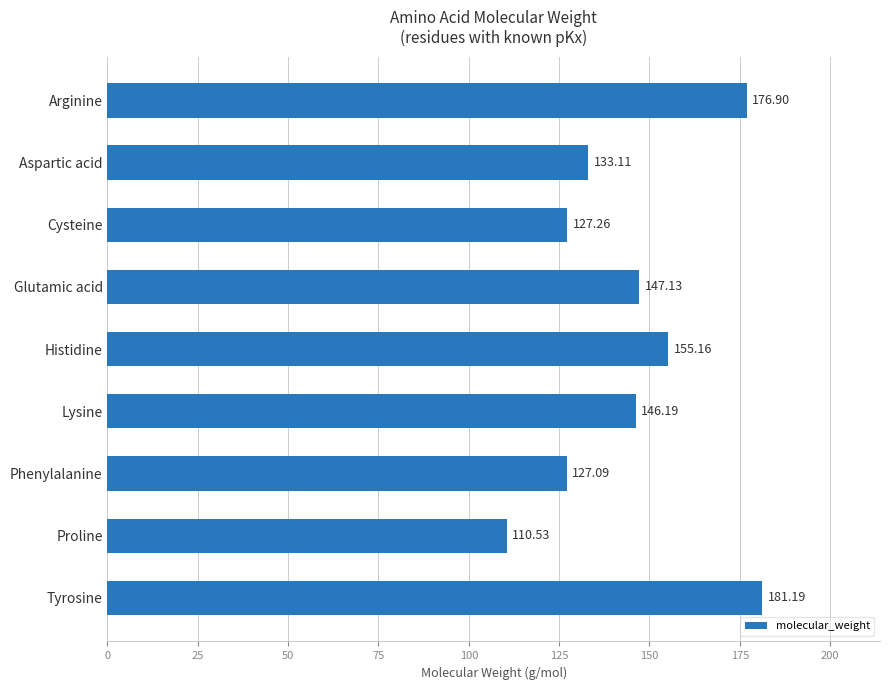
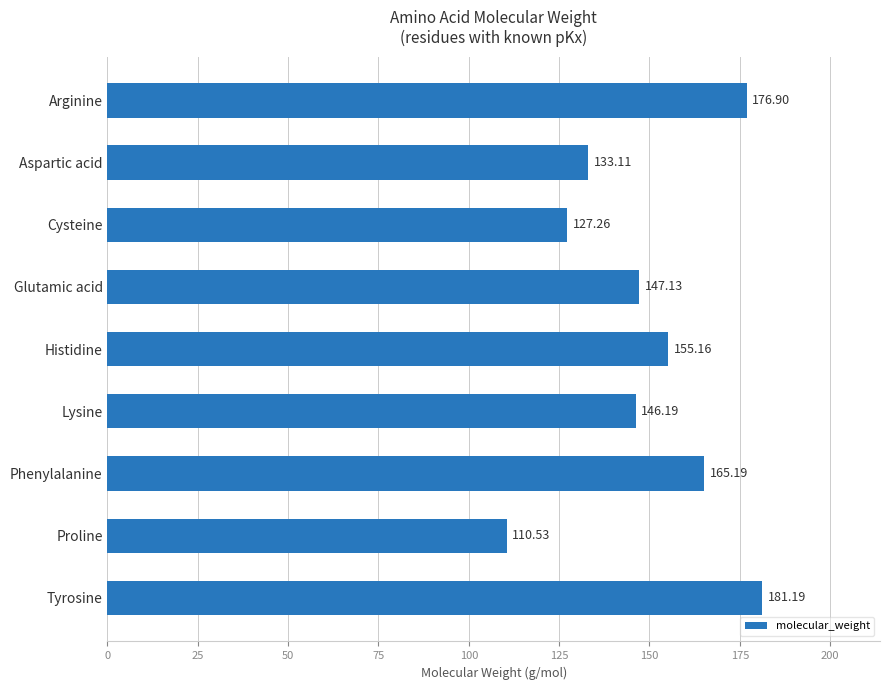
Phenylalanine: 127.09 -> 165.19
